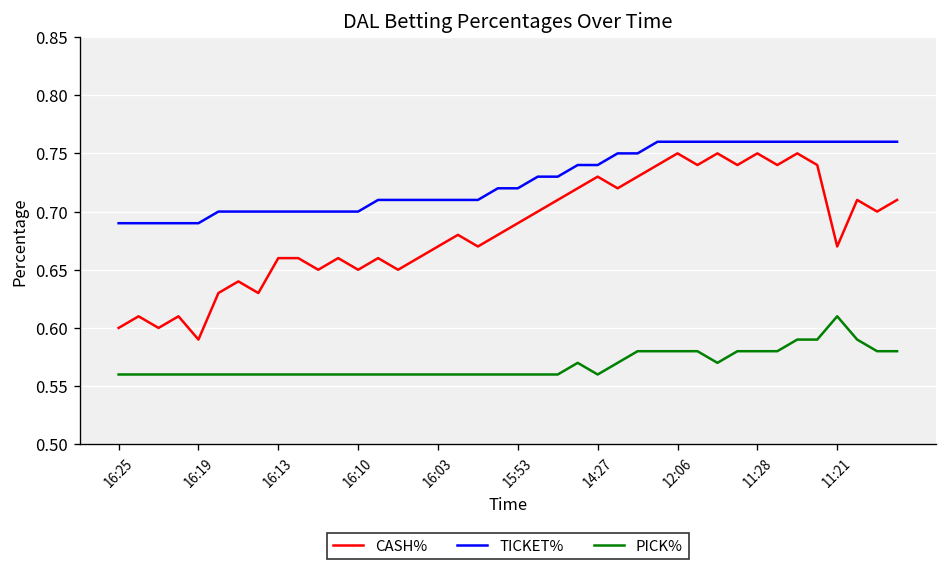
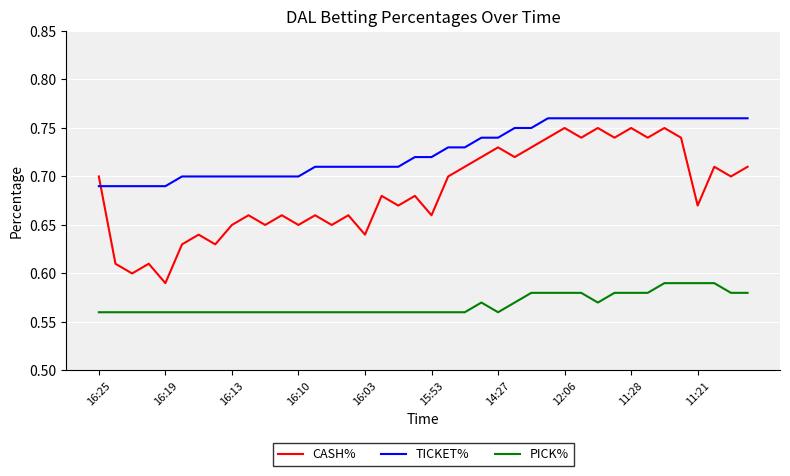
CASH%, 16:25: 0.6 -> 0.7
CASH%, 16:13: 0.66 -> 0.65
CASH%, 16:03: 0.67 -> 0.64
CASH%, 15:53: 0.69 -> 0.66
PICK%, 11:21: 0.61 -> 0.59
